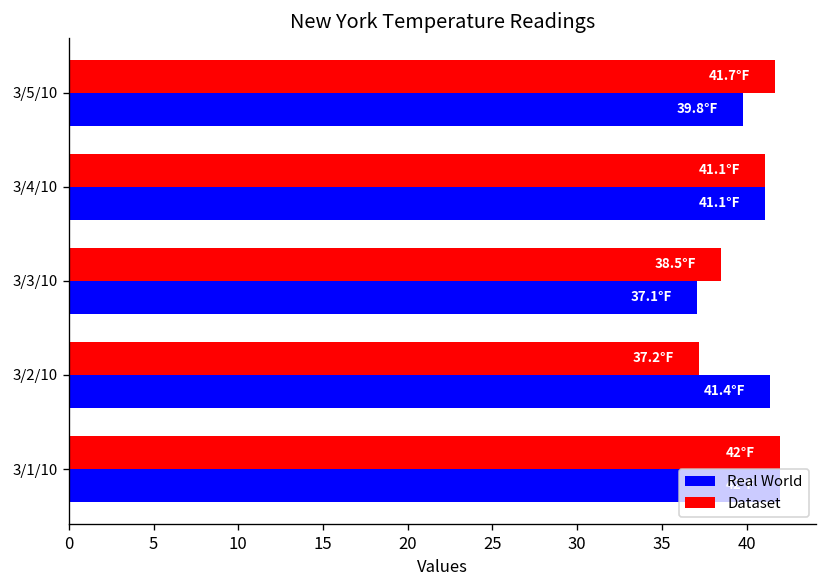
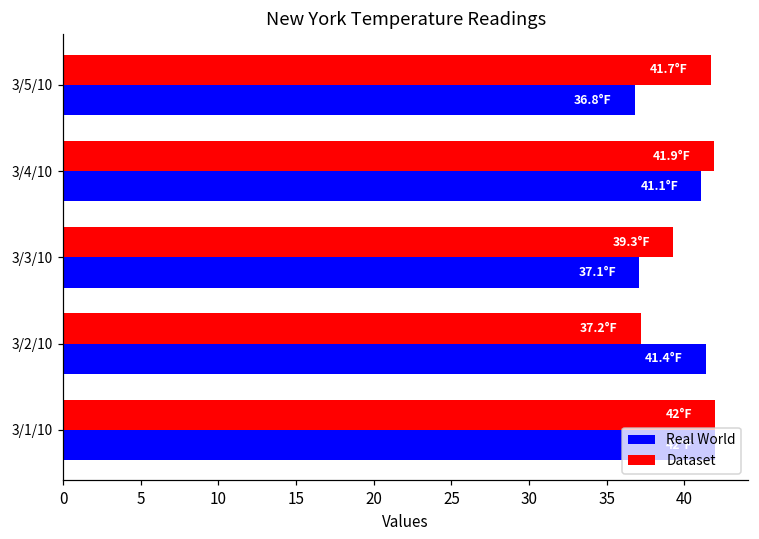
Real World, 3/5/10: 39.8°F -> 36.8°F
Dataset, 3/4/10: 41.1°F -> 41.9°F
Dataset, 3/3/10: 38.5°F -> 39.3°F
